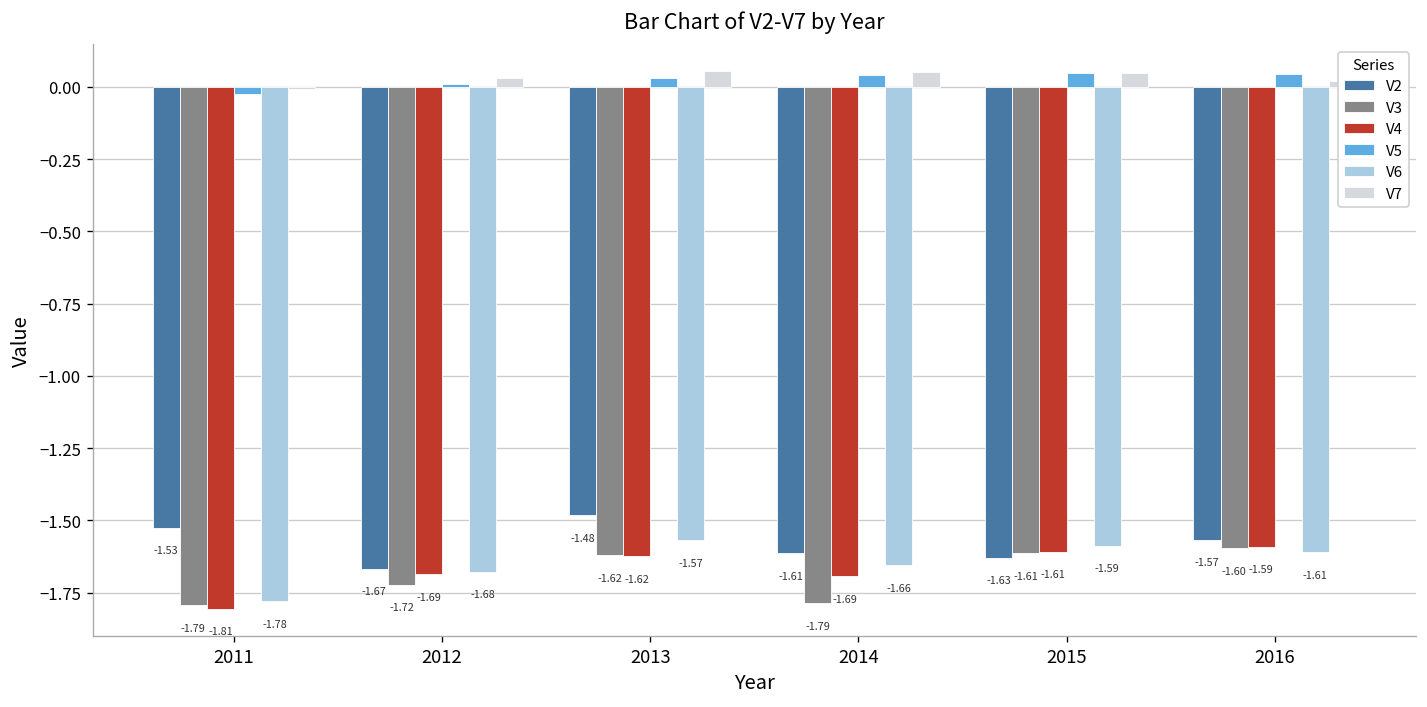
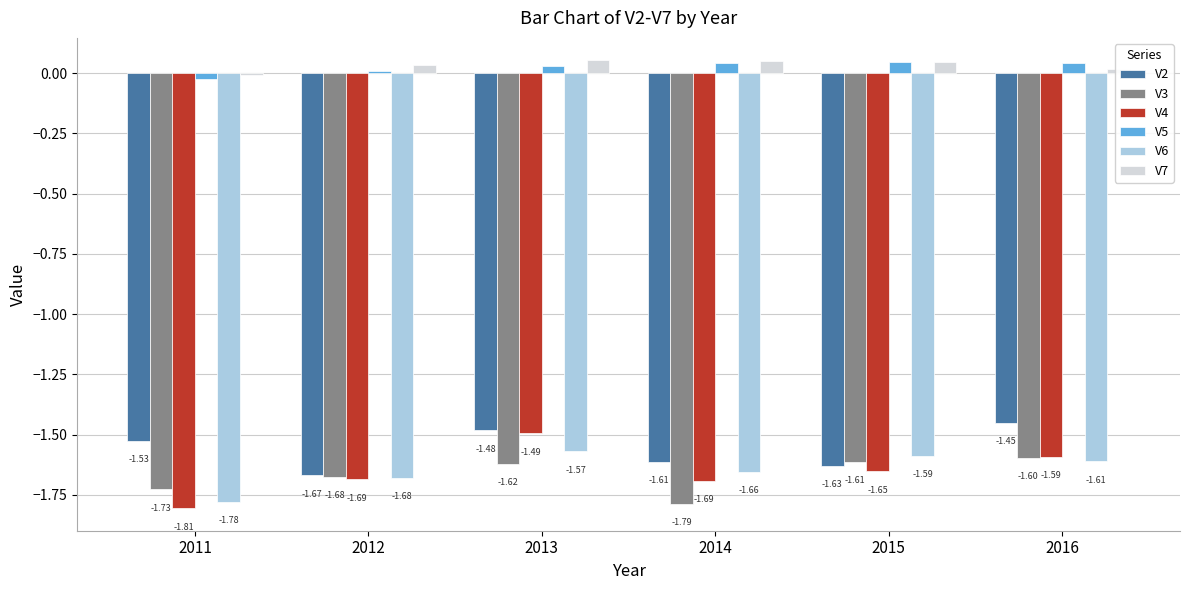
V3, 2011: -1.79 -> -1.73
V3, 2012: -1.72 -> -1.68
V4, 2013: -1.62 -> -1.49
V4, 2015: -1.61 -> -1.65
V2, 2016: -1.57 -> -1.45
